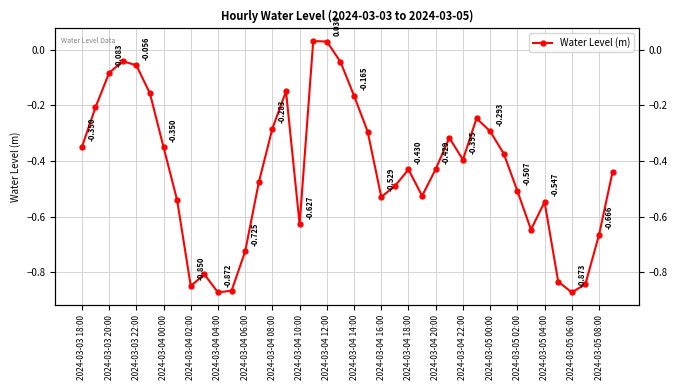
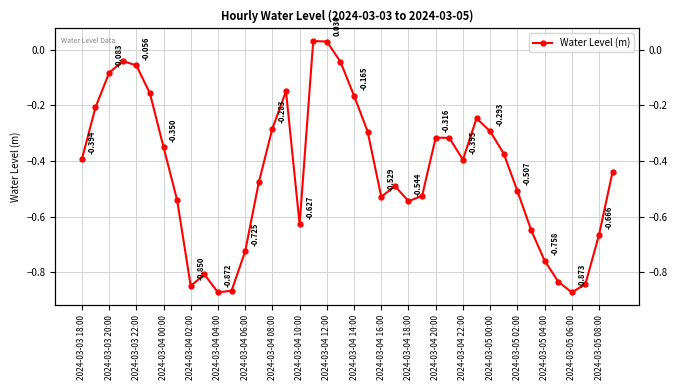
2024-03-03 18:00: -0.350 -> -0.394
2024-03-04 18:00: -0.430 -> -0.544
2024-03-04 20:00: -0.429 -> -0.316
2024-03-05 04:00: -0.547 -> -0.758
